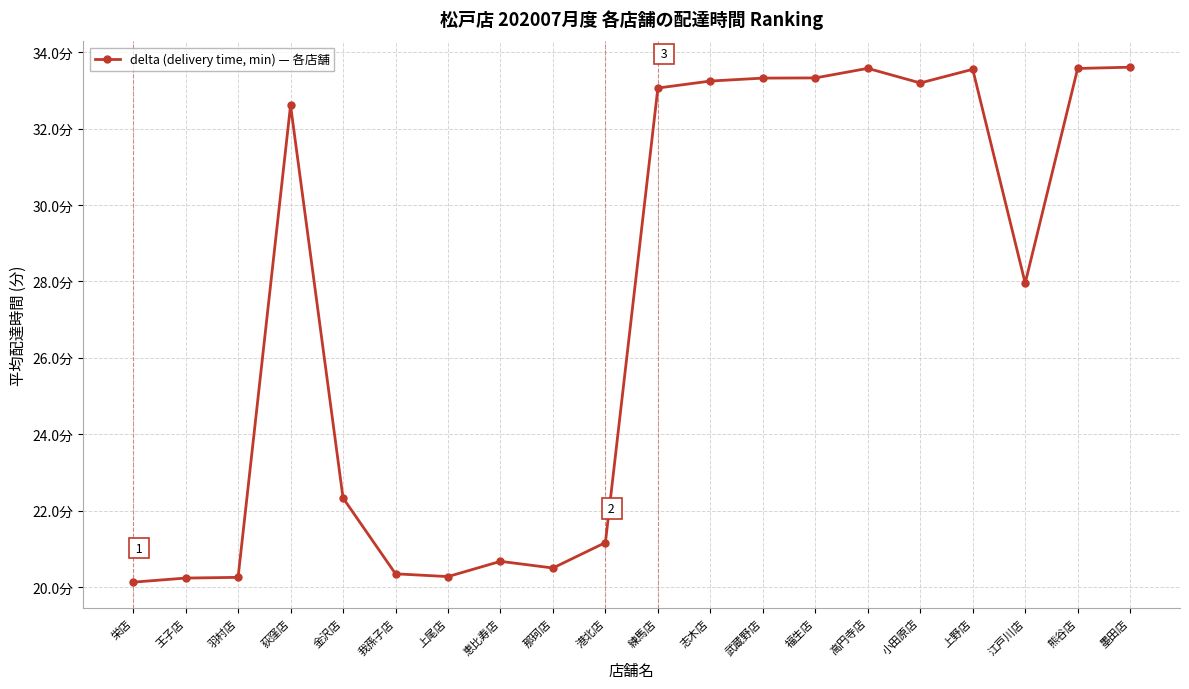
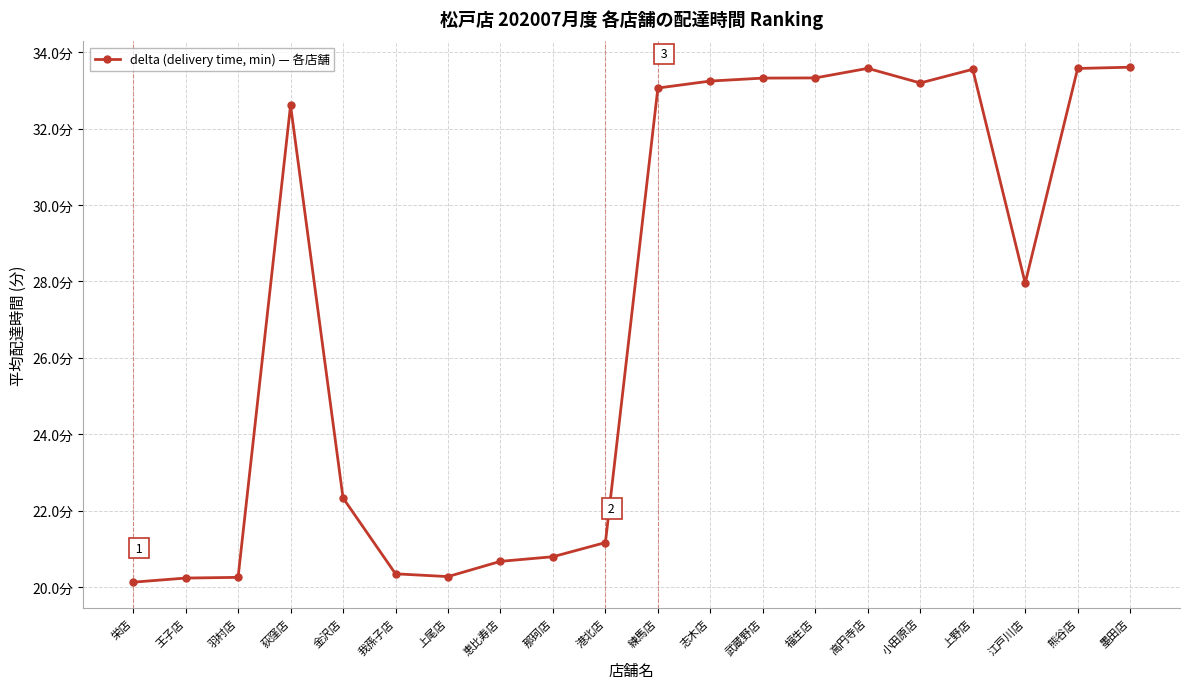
那珂店: 20.5分 -> 20.8分
